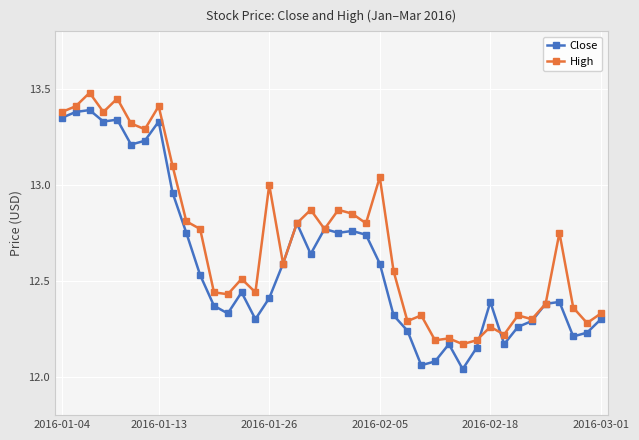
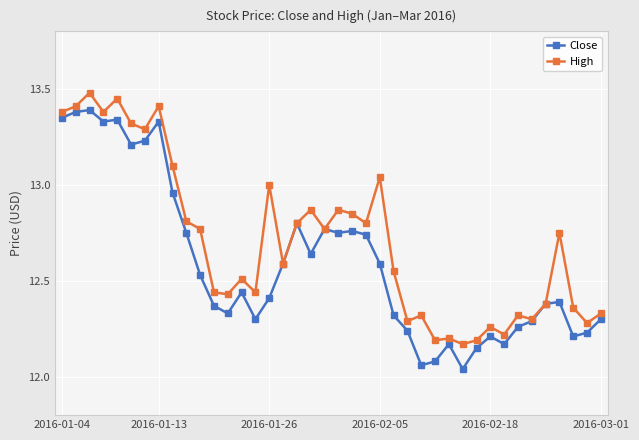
Close, 2016-02-18: 12.39 -> 12.21
